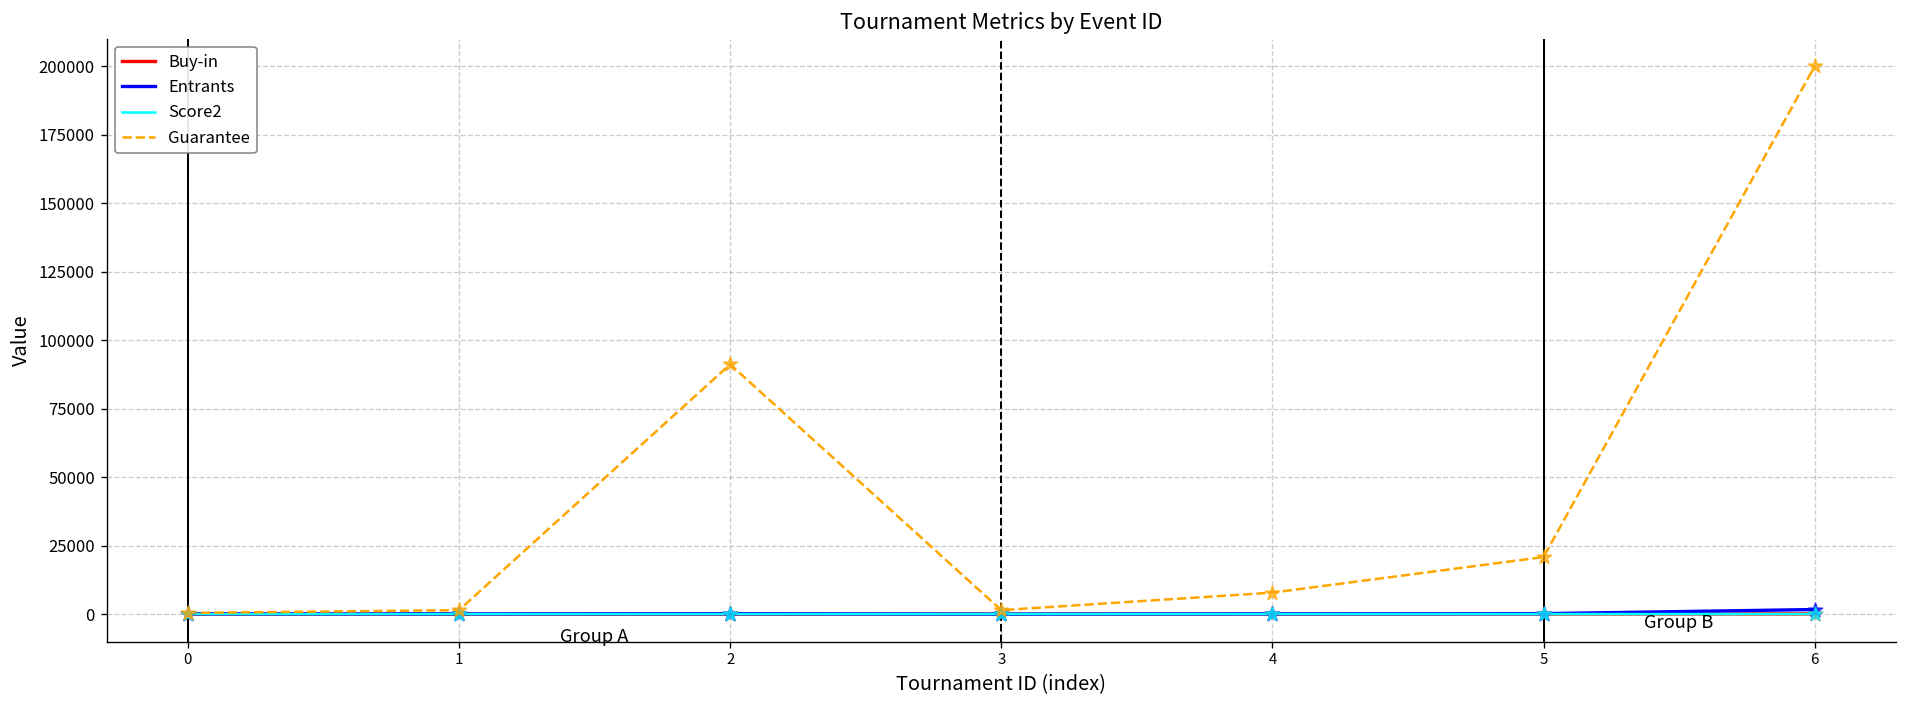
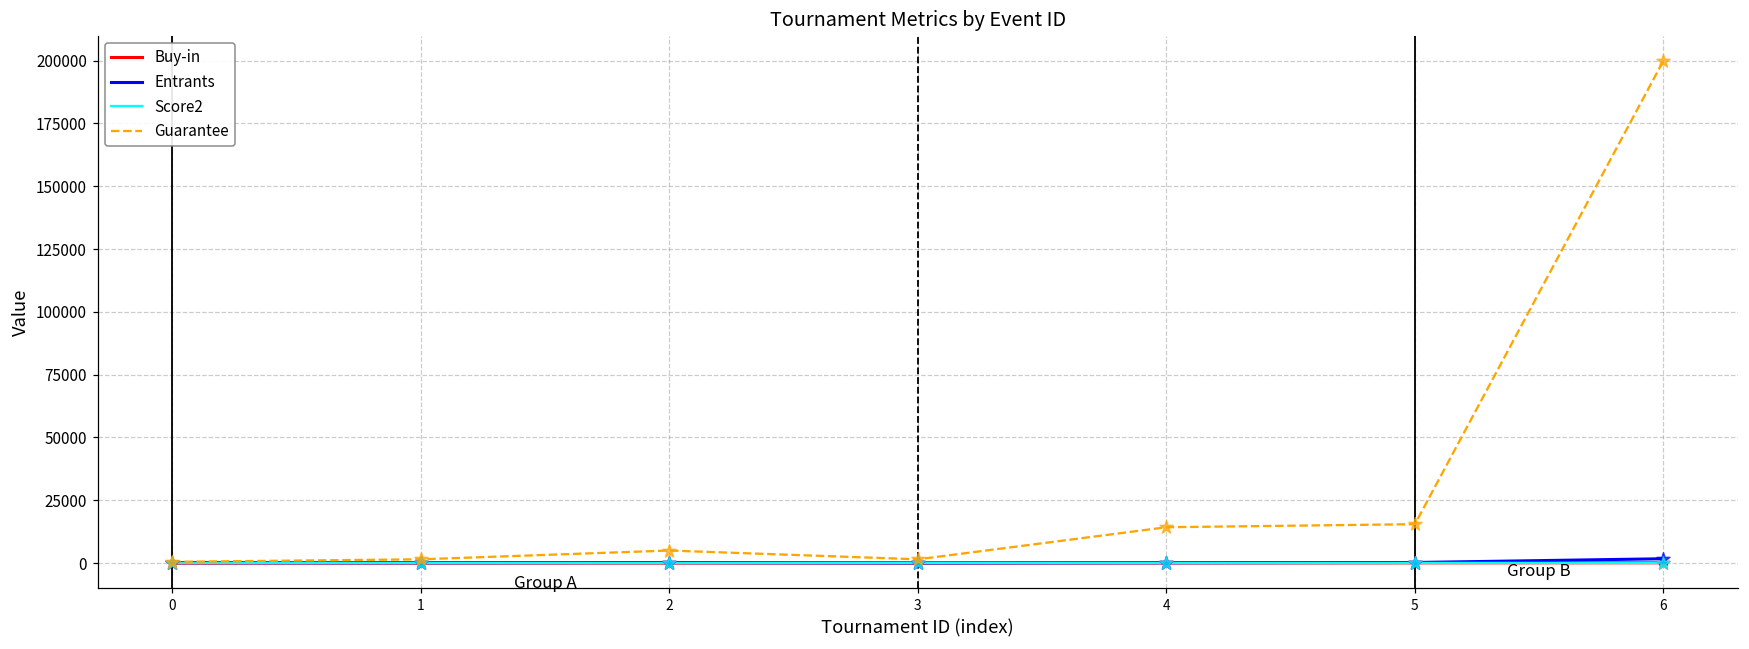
Guarantee, 2: 91000 -> 5000
Guarantee, 4: 8000 -> 14000
Guarantee, 5: 21000 -> 15000
